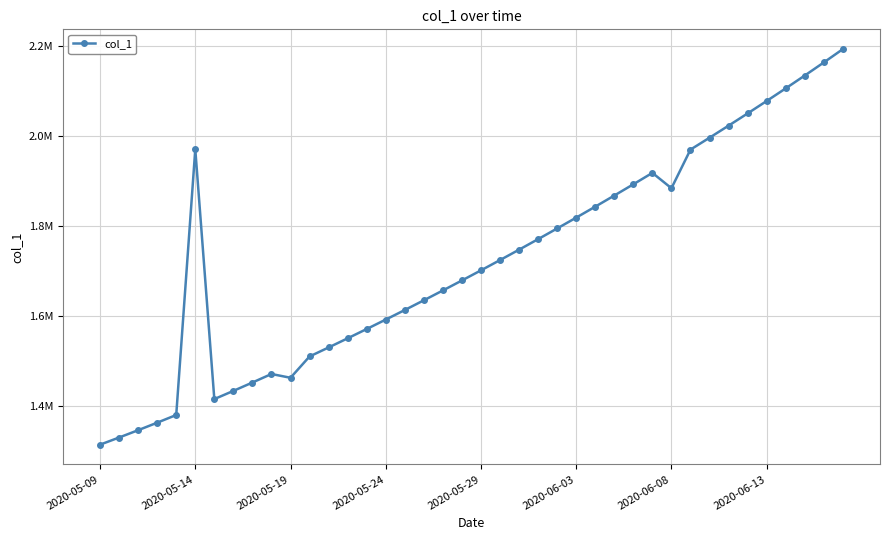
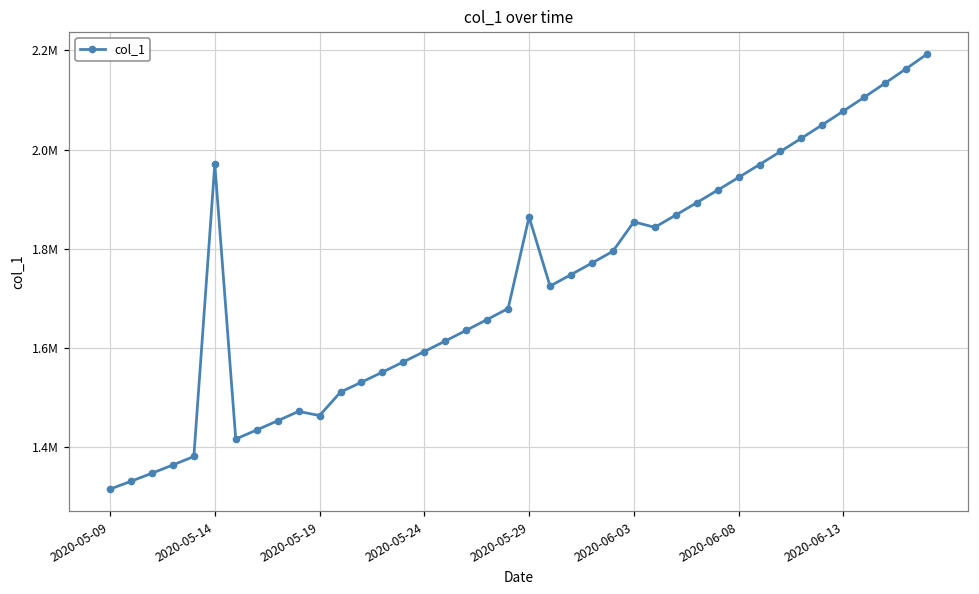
2020-05-29: 1700000 -> 1860000
2020-06-03: 1820000 -> 1850000
2020-06-08: 1880000 -> 1940000
